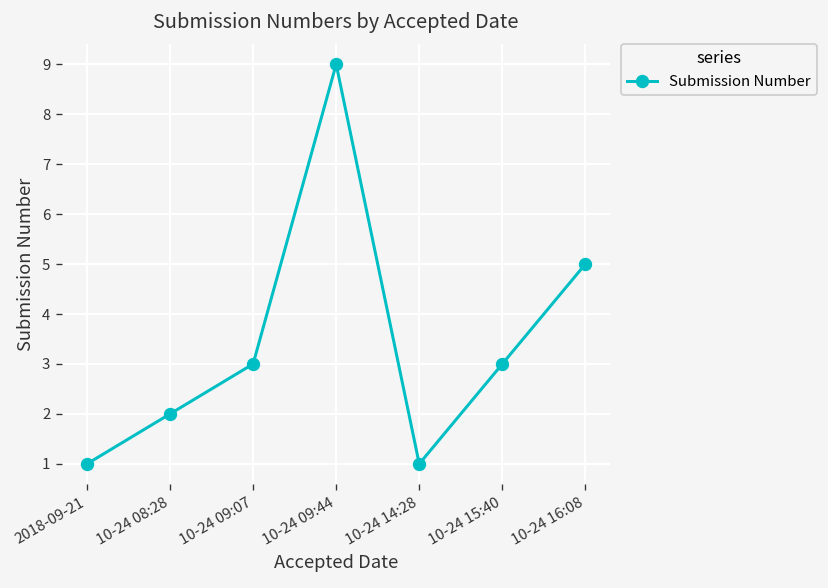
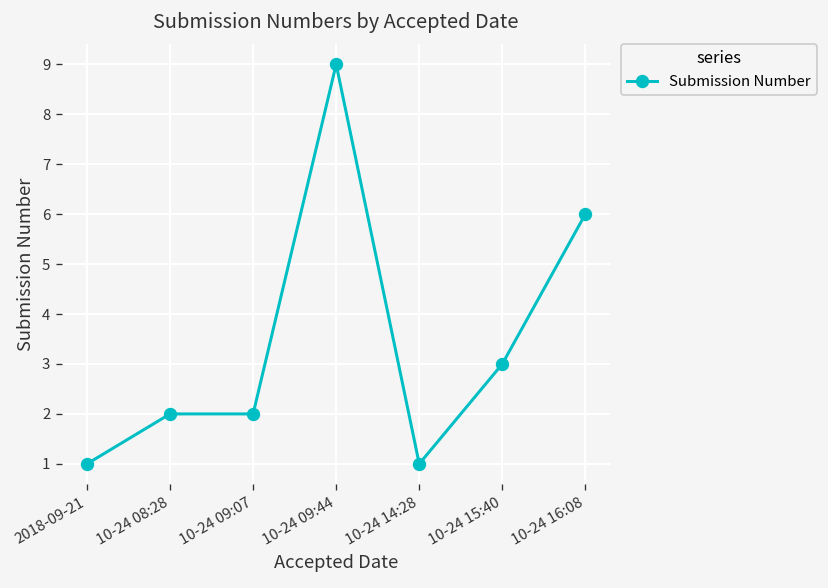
10-24 09:07: 3 -> 2
10-24 16:08: 5 -> 6
